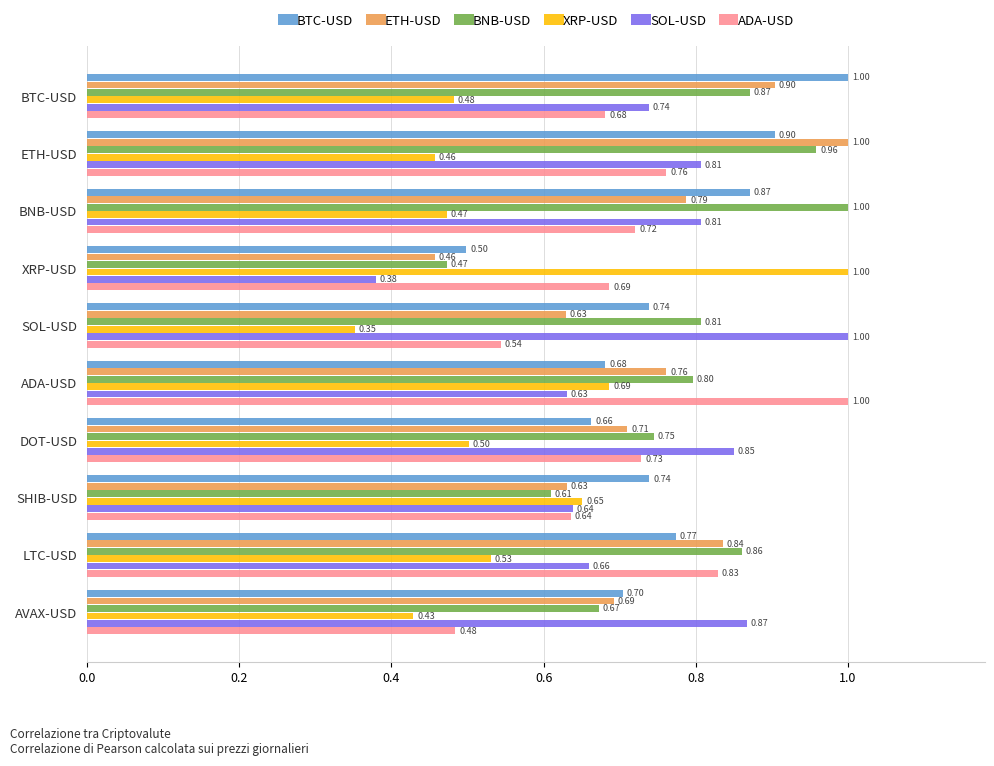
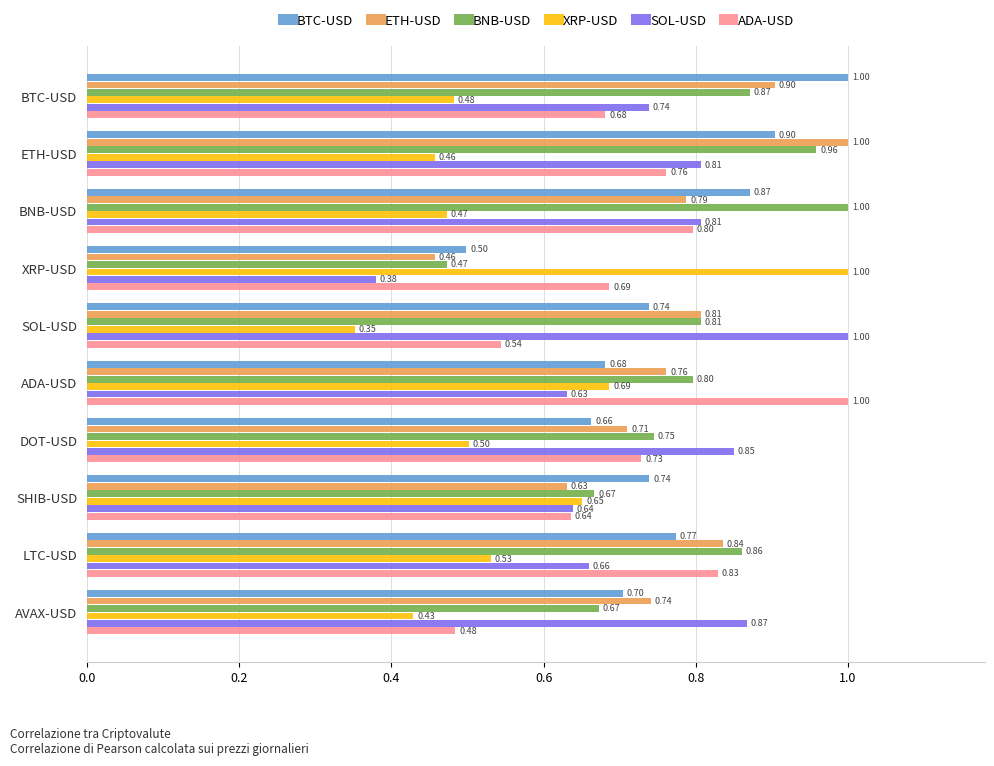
ADA-USD, BNB-USD: 0.72 -> 0.80
ETH-USD, SOL-USD: 0.63 -> 0.81
BNB-USD, SHIB-USD: 0.61 -> 0.67
ETH-USD, AVAX-USD: 0.69 -> 0.74
